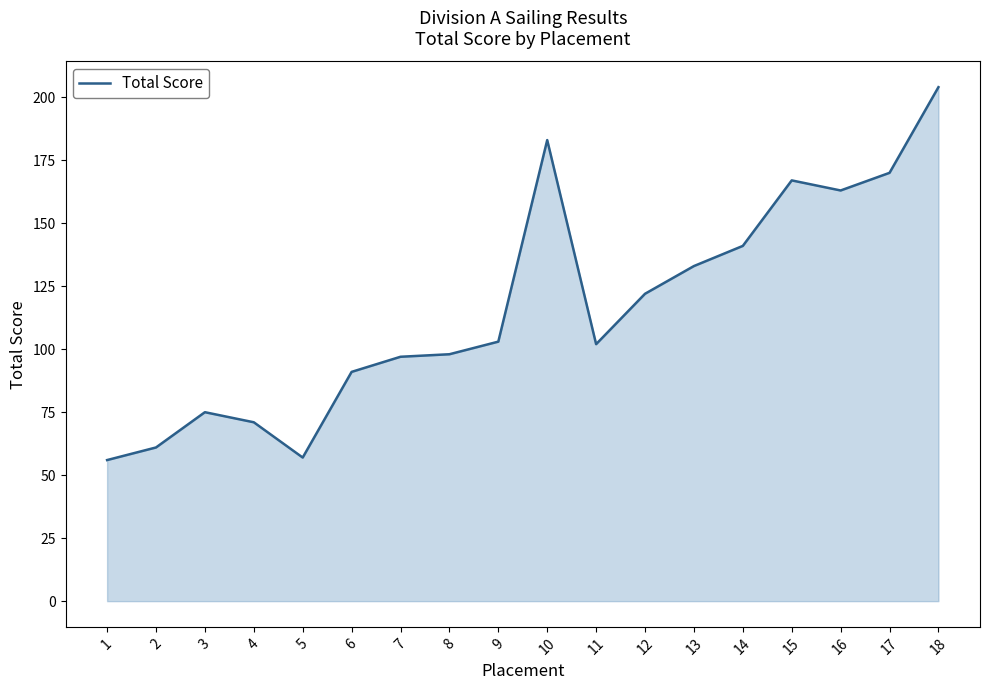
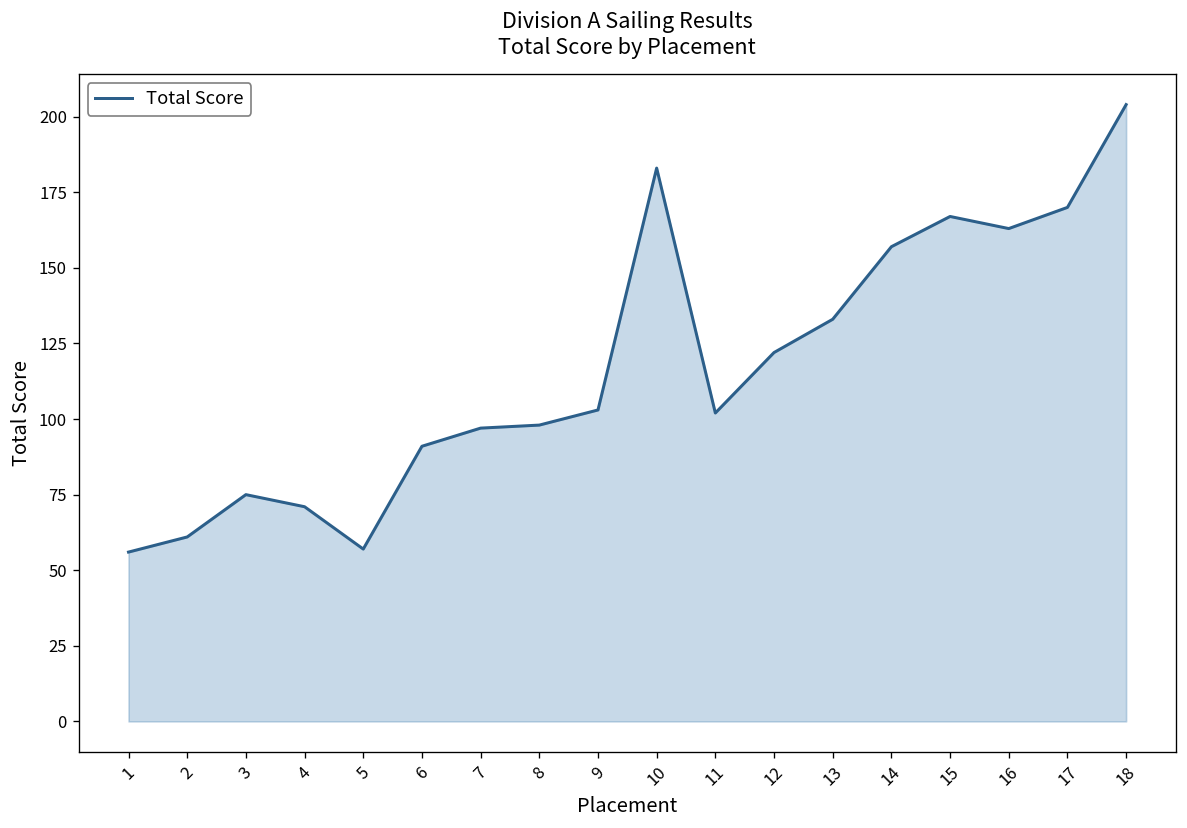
14: 141 -> 157
